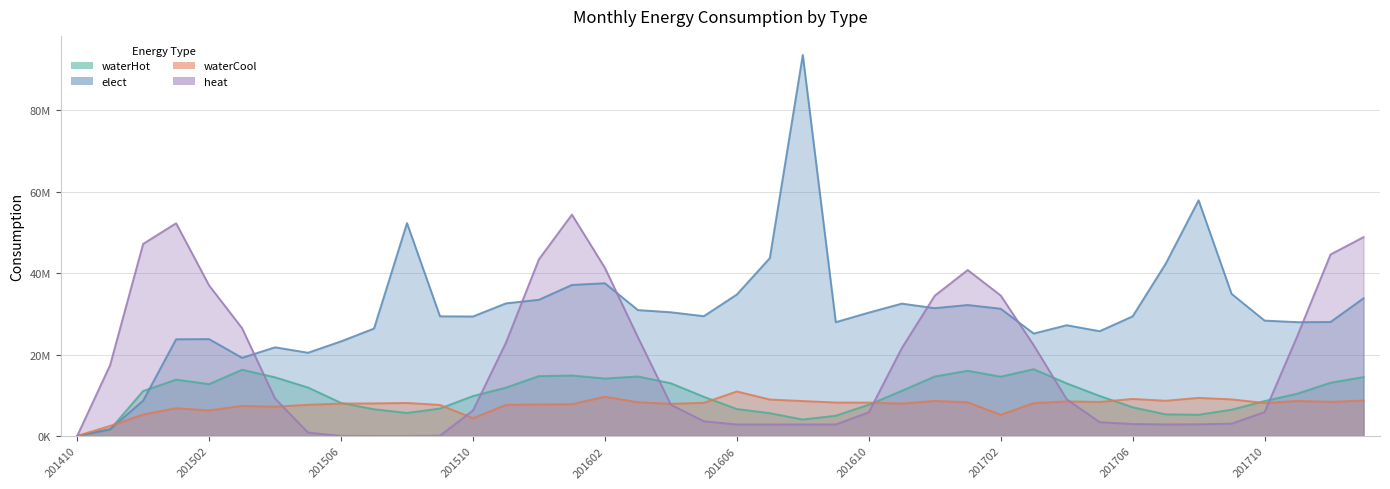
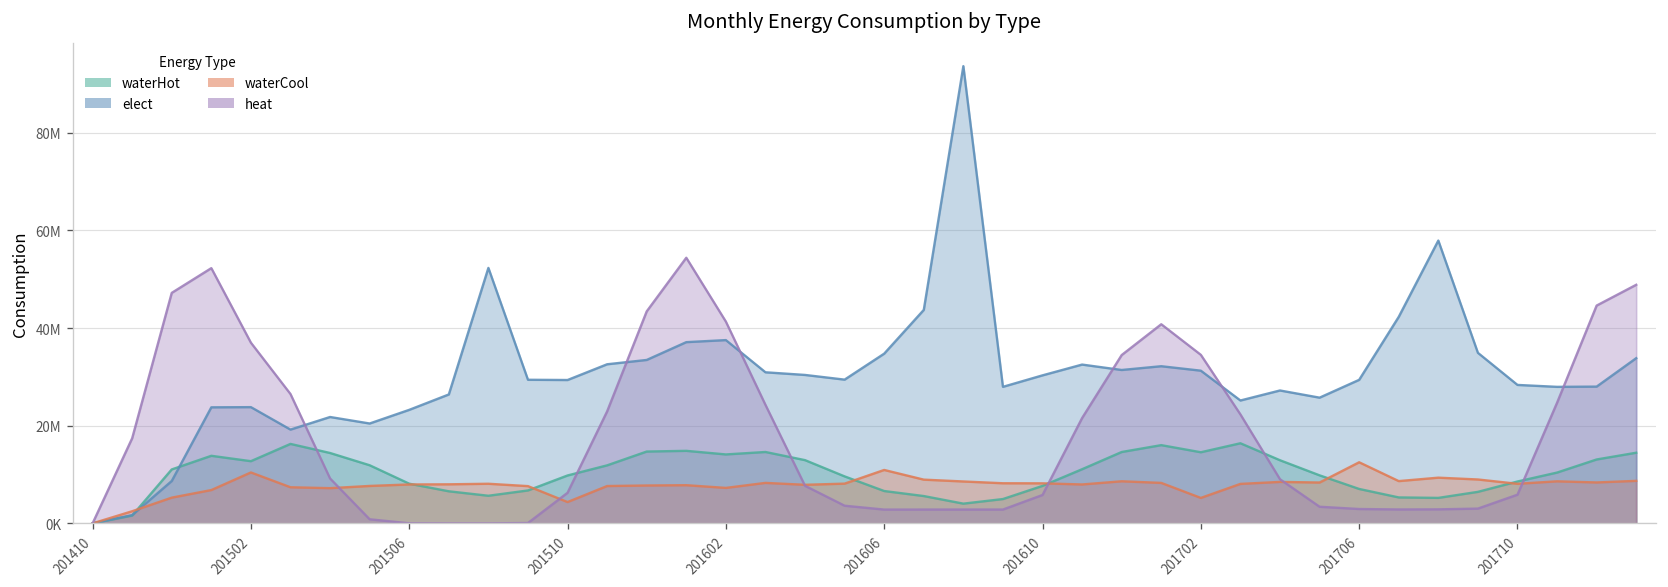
waterCool, 201502: 6000000 -> 10000000
waterCool, 201602: 10000000 -> 7000000
waterCool, 201706: 9000000 -> 13000000
